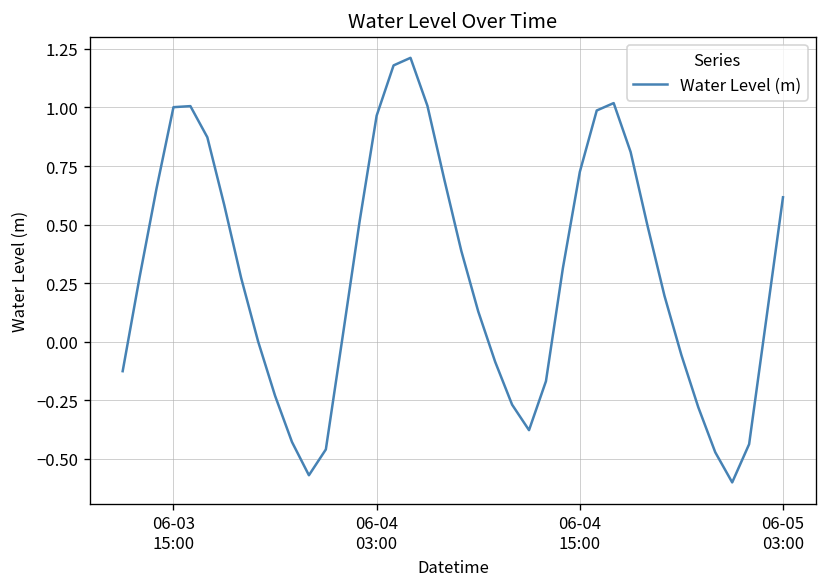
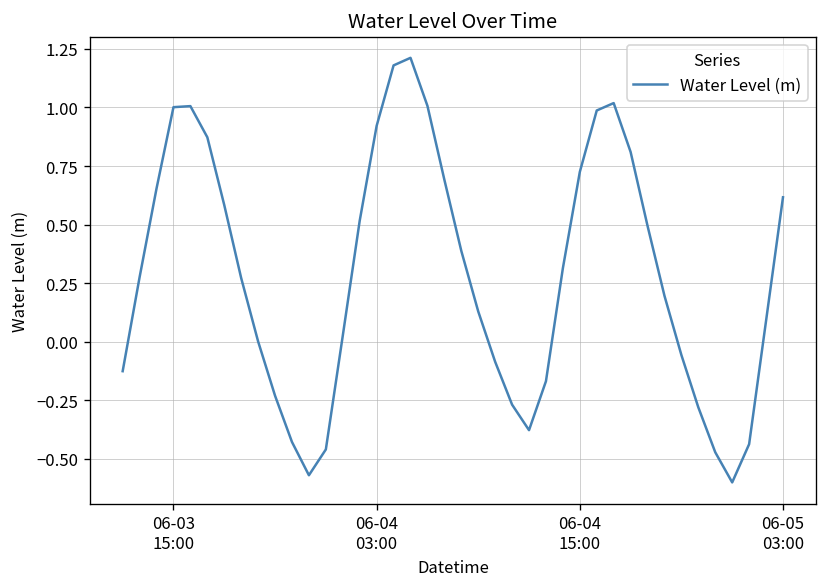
06-04 03:00: 0.96 -> 0.92
